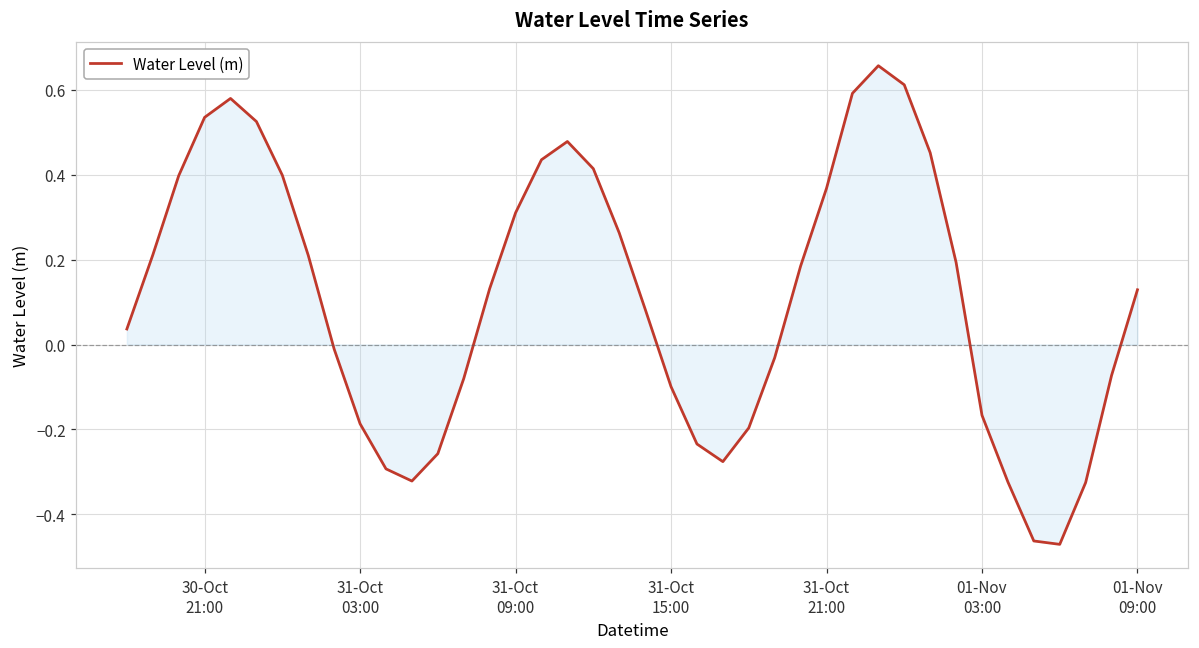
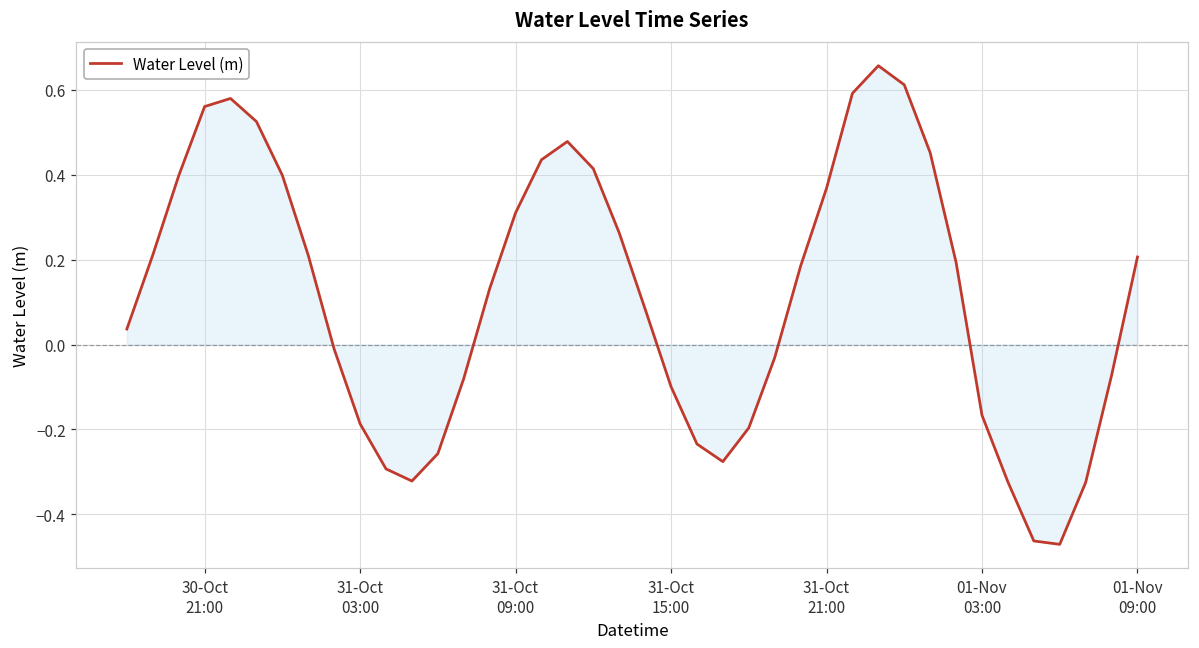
Water Level (m), 30-Oct 21:00: 0.53 -> 0.56
Water Level (m), 01-Nov 09:00: 0.13 -> 0.21
